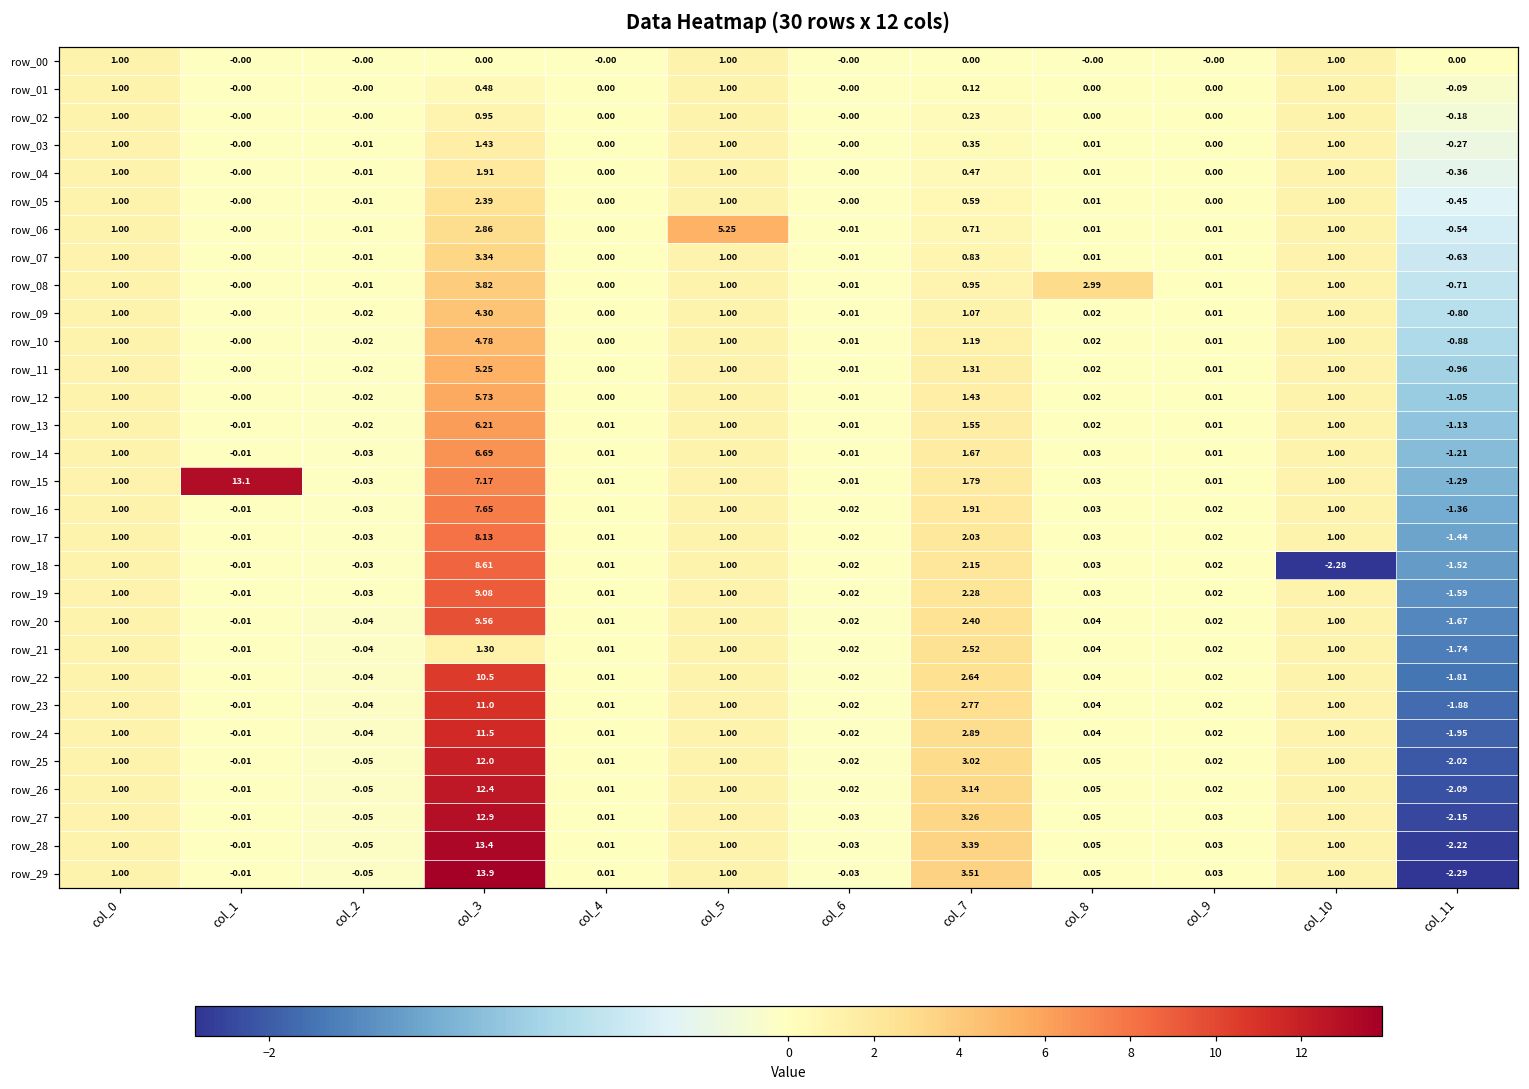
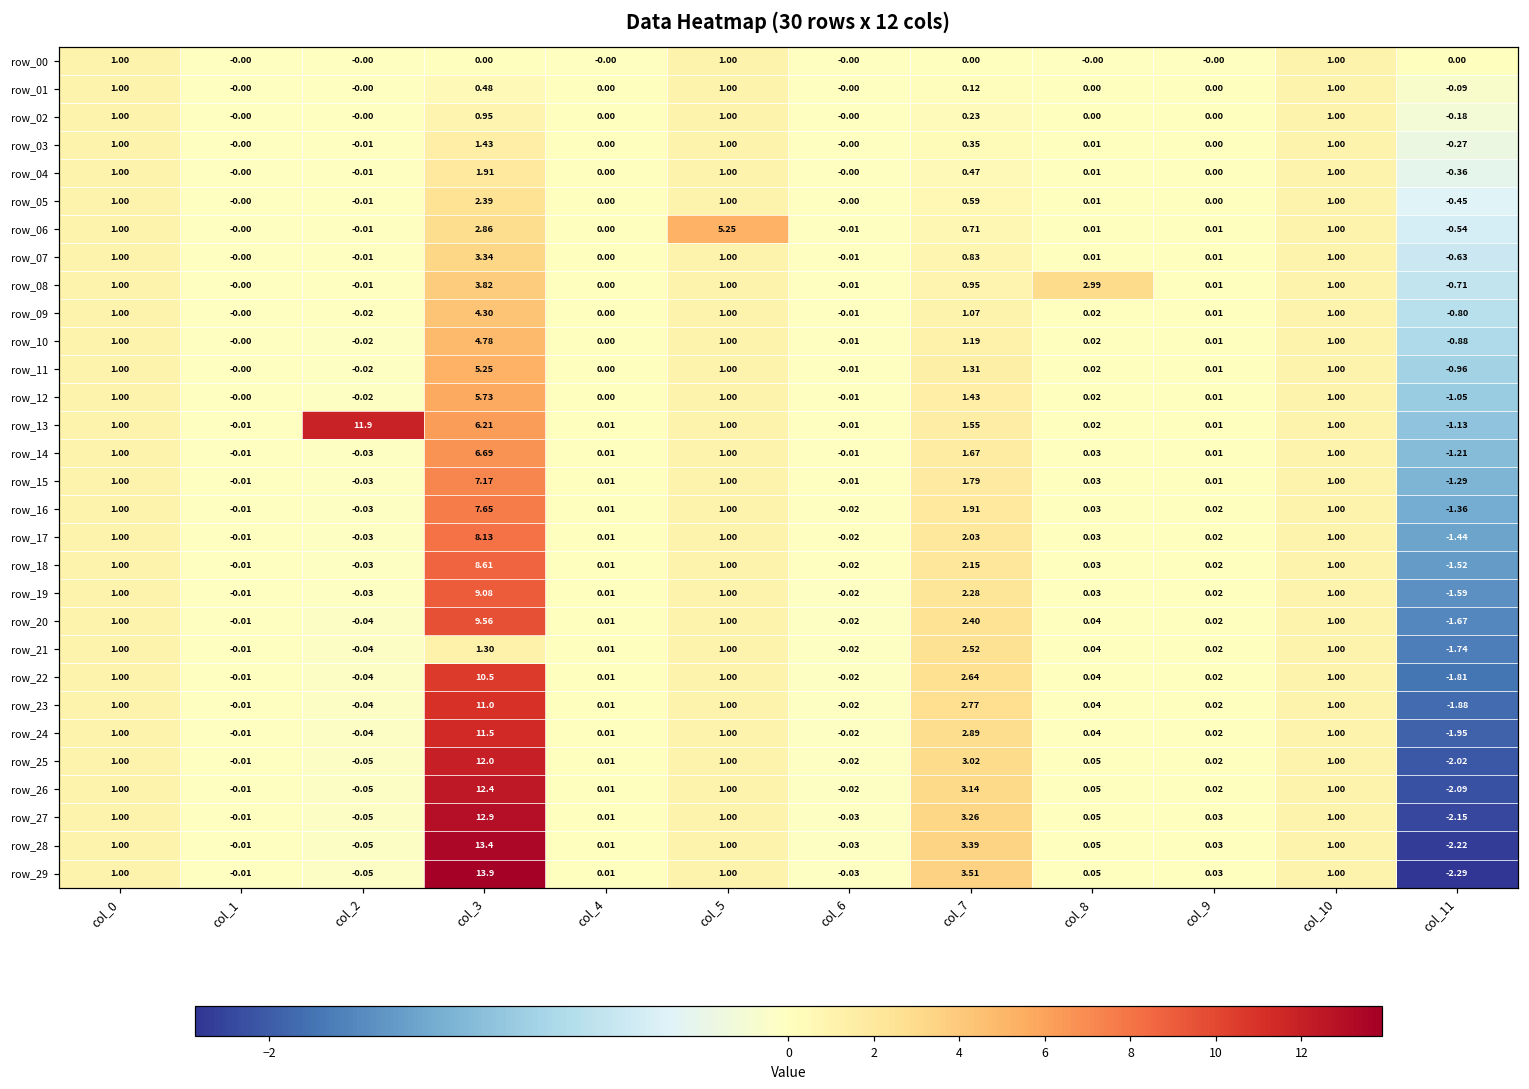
row_13, col_2: -0.02 -> 11.9
row_15, col_1: 13.1 -> -0.01
row_18, col_10: -2.28 -> 1.00
